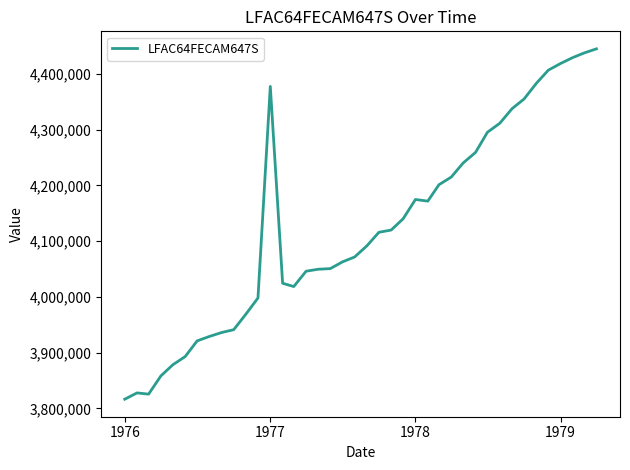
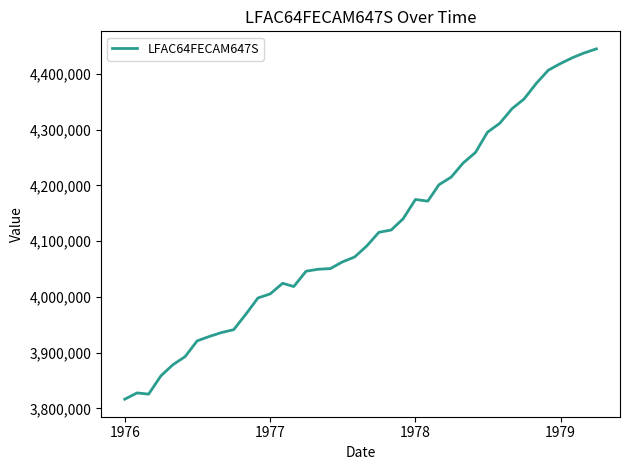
1977: 4,380,000 -> 4,010,000
